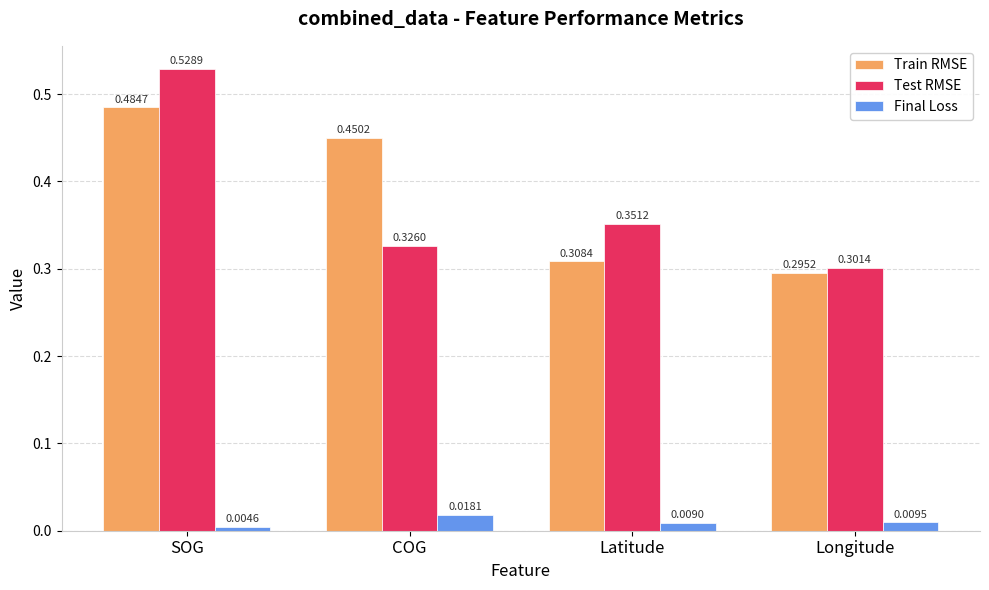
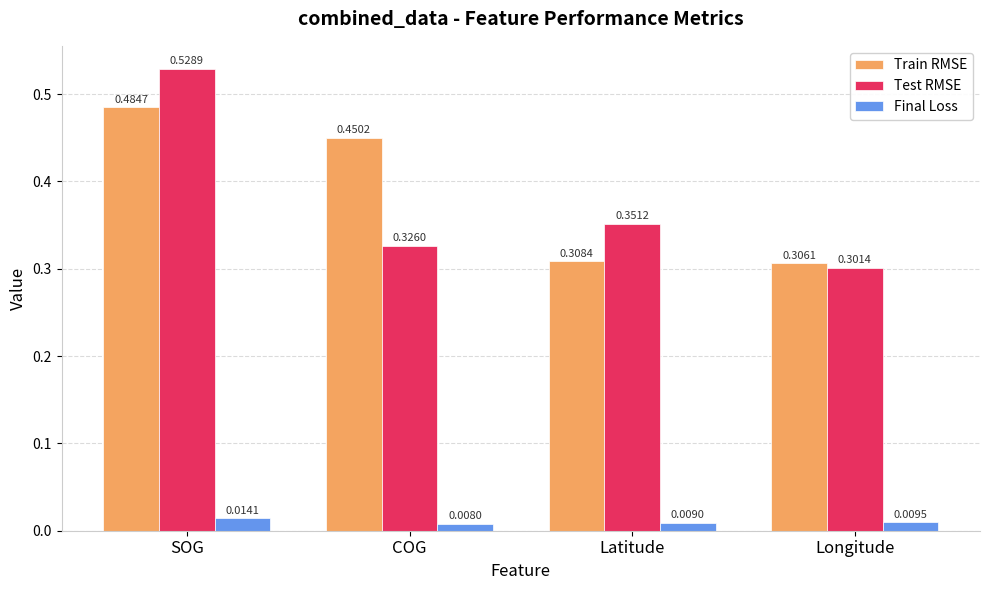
Final Loss, SOG: 0.0046 -> 0.0141
Final Loss, COG: 0.0181 -> 0.0080
Train RMSE, Longitude: 0.2952 -> 0.3061
